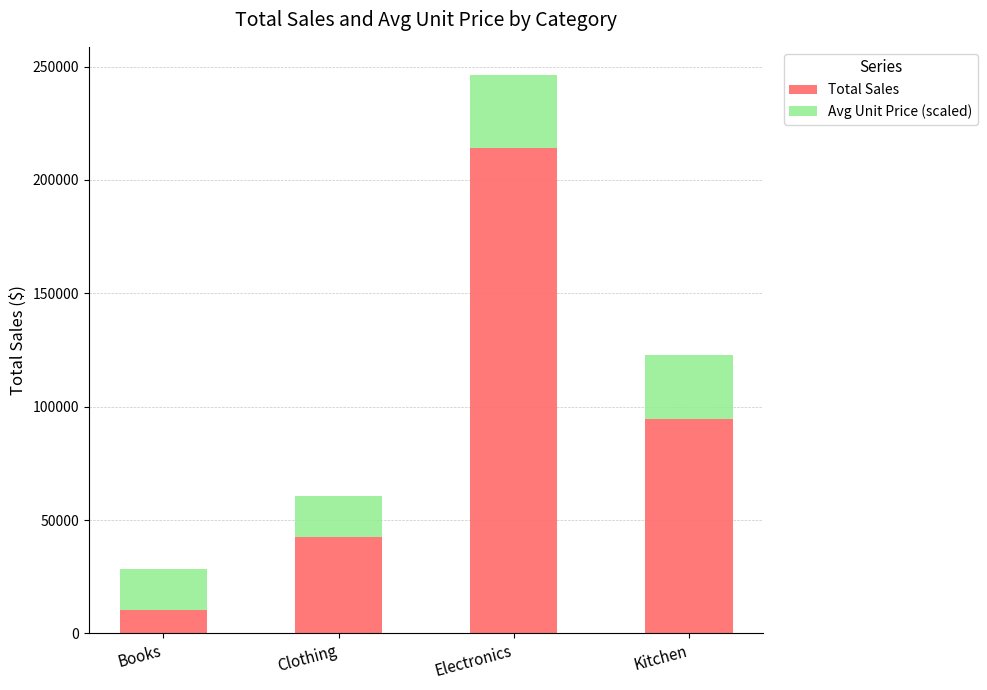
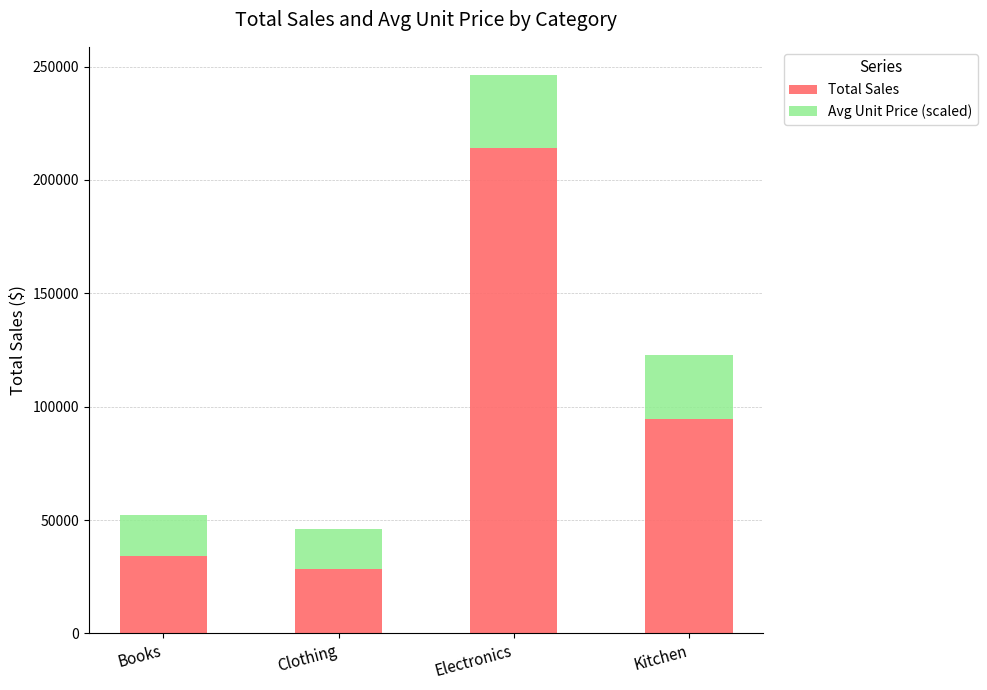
Total Sales, Books: 10000 -> 34000
Total Sales, Clothing: 43000 -> 28000
